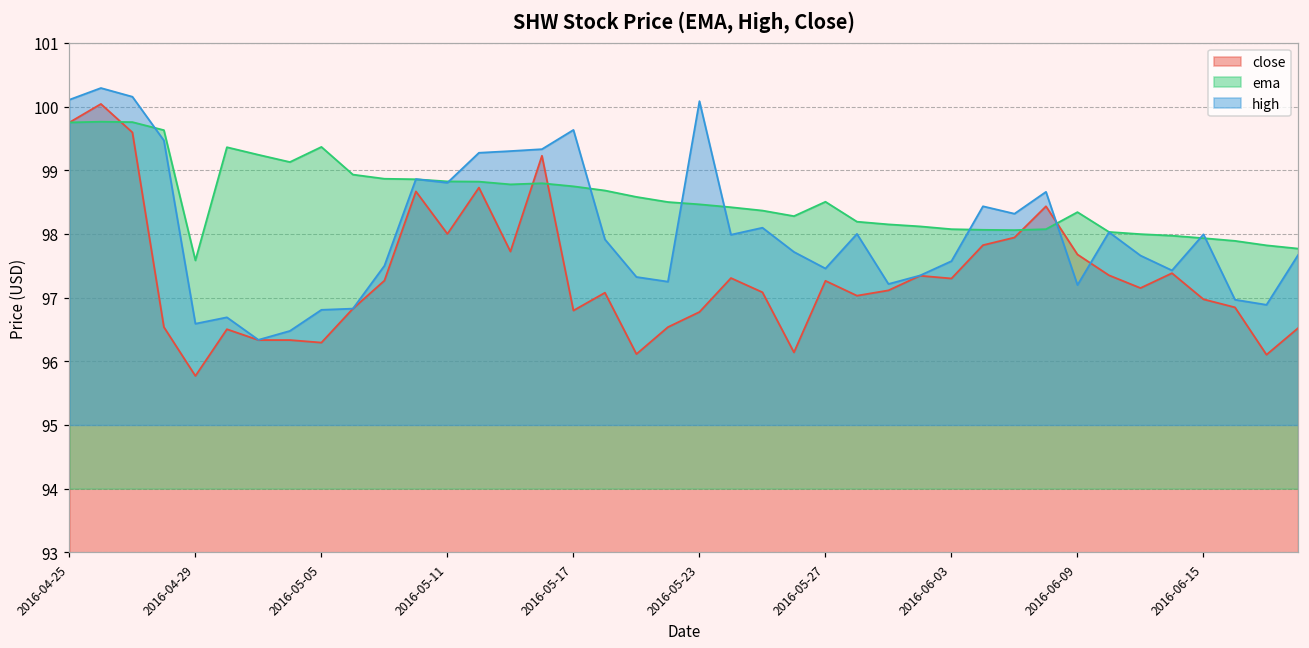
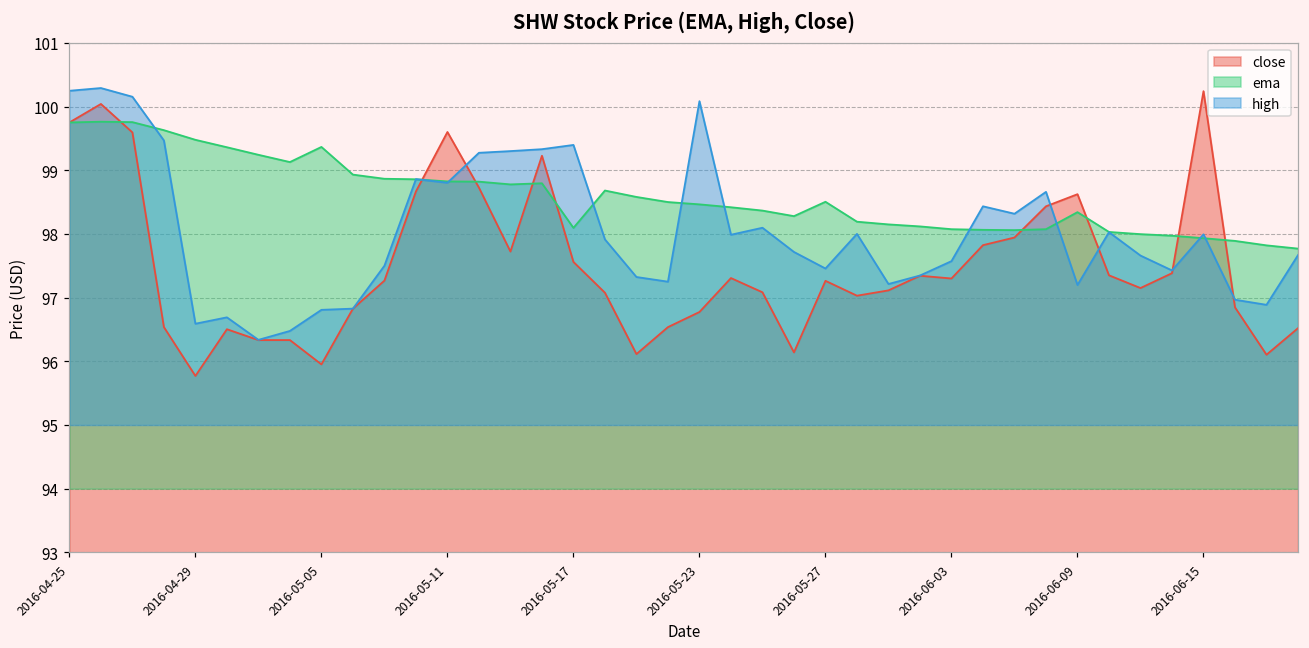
high, 2016-04-25: 100.1 -> 100.2
ema, 2016-04-29: 97.6 -> 99.5
close, 2016-05-05: 96.3 -> 96.0
close, 2016-05-11: 98.0 -> 99.6
close, 2016-05-17: 96.8 -> 97.6
ema, 2016-05-17: 98.7 -> 98.1
high, 2016-05-17: 99.6 -> 99.4
close, 2016-06-09: 97.7 -> 98.6
close, 2016-06-15: 97.0 -> 100.2
